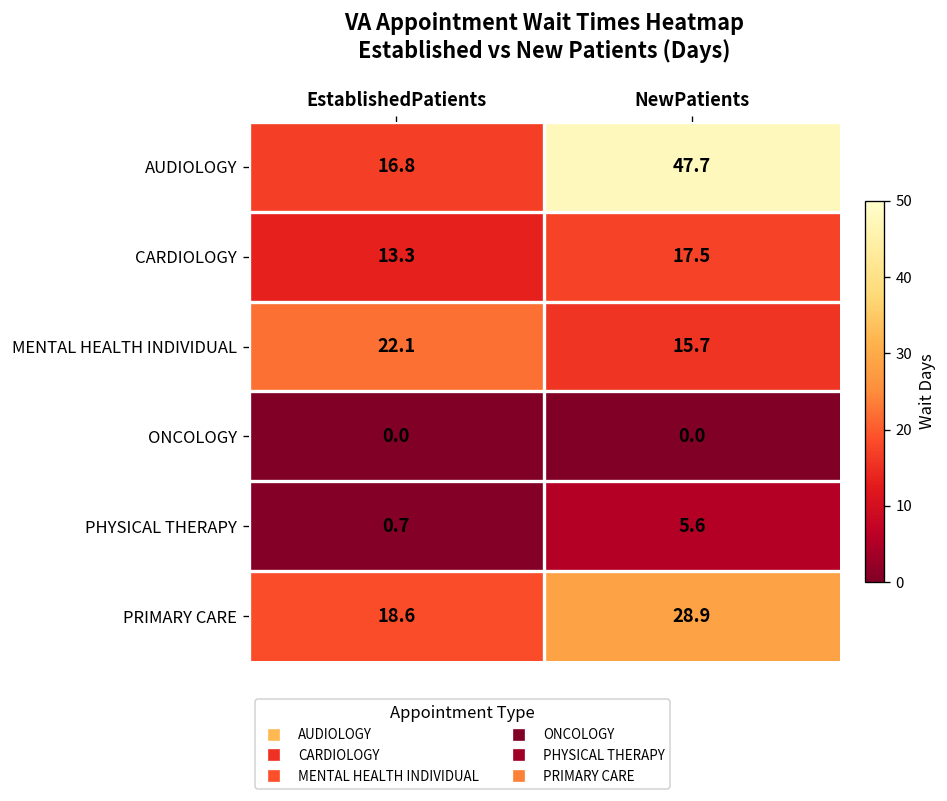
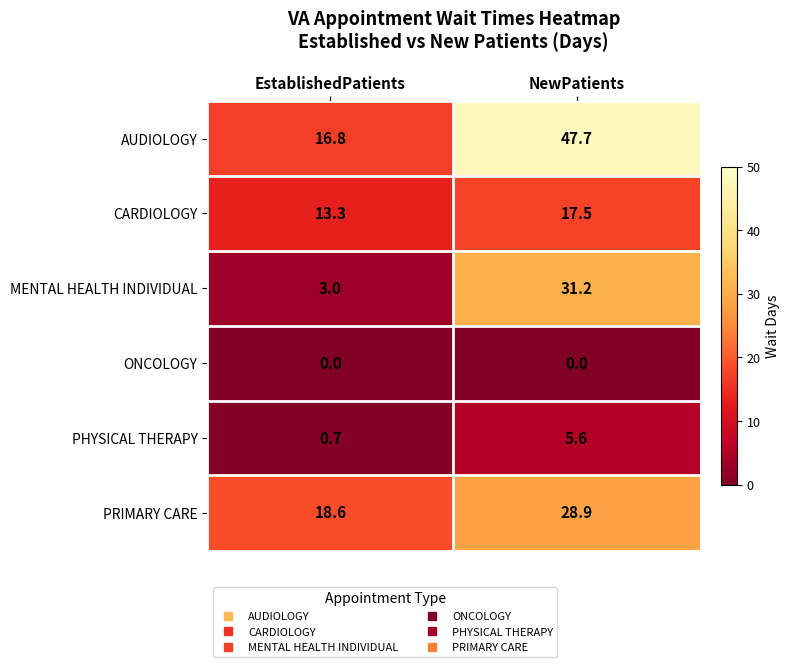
MENTAL HEALTH INDIVIDUAL, EstablishedPatients: 22.1 -> 3.0
MENTAL HEALTH INDIVIDUAL, NewPatients: 15.7 -> 31.2
